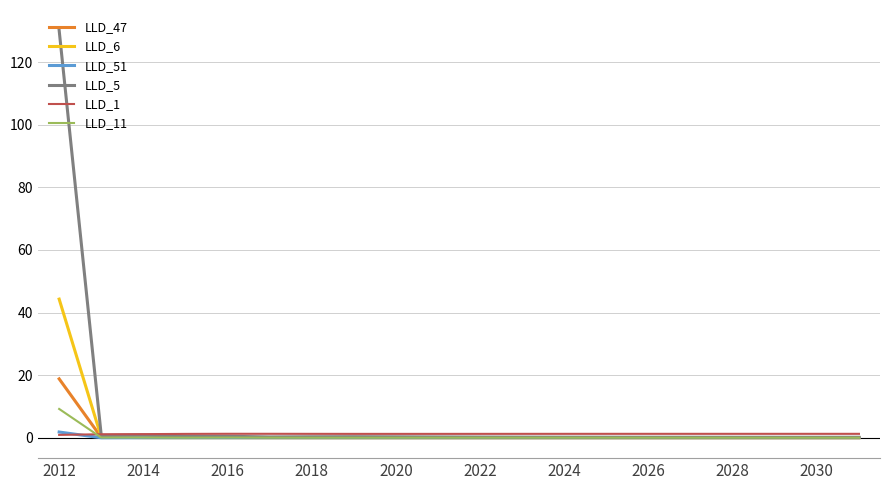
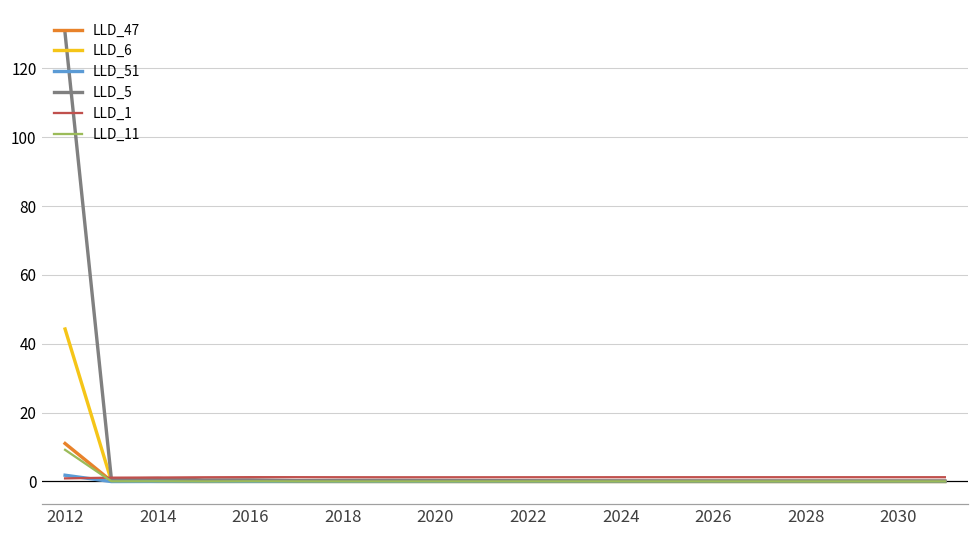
LLD_47, 2012: 19 -> 11
